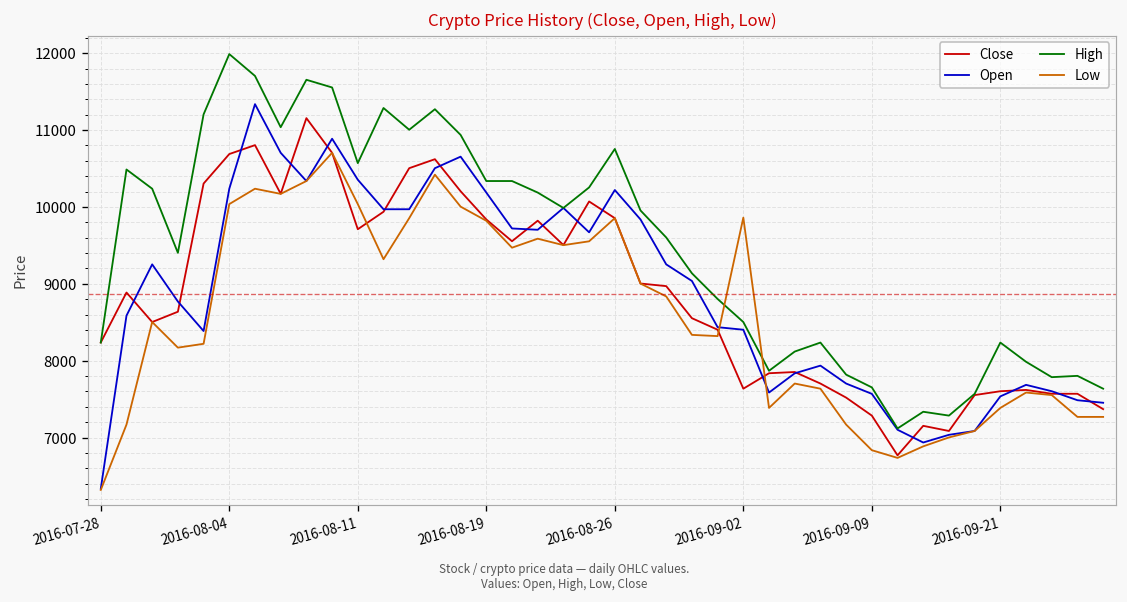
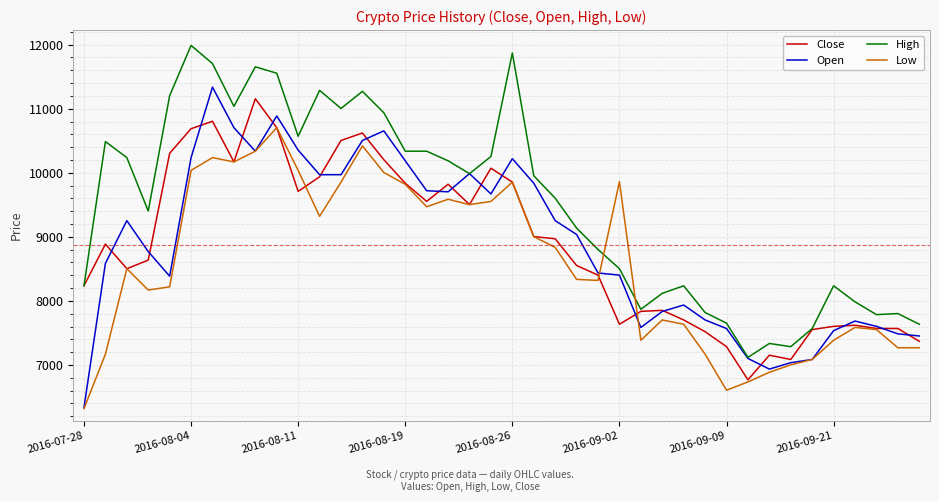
High, 2016-08-26: 10800 -> 11900
Low, 2016-09-09: 6800 -> 6600
